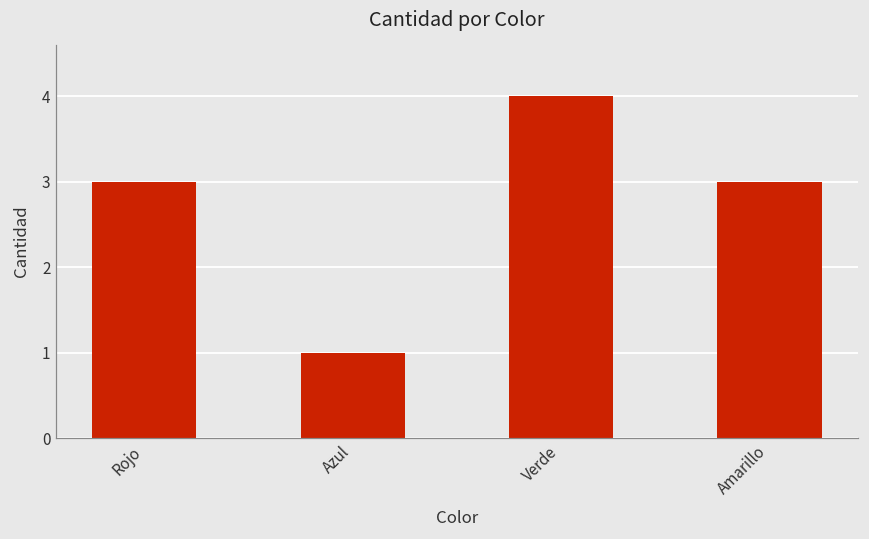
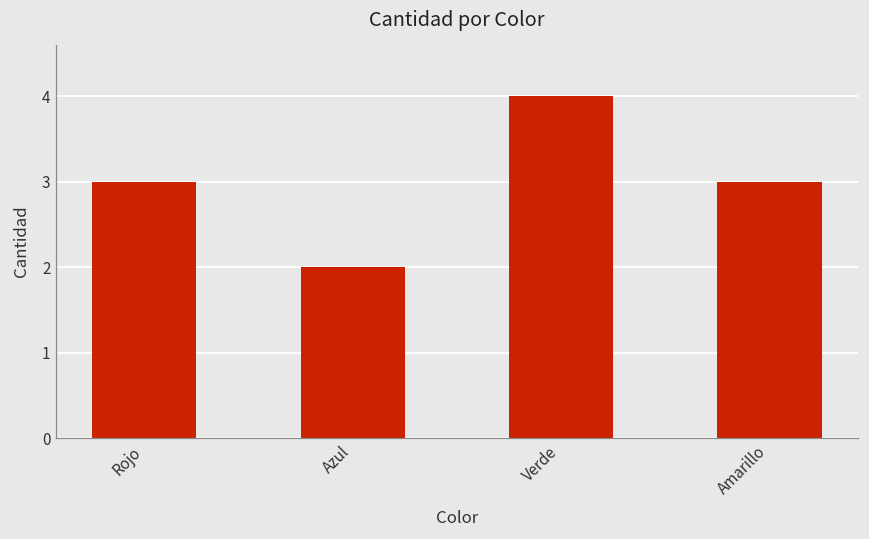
Azul: 1 -> 2
